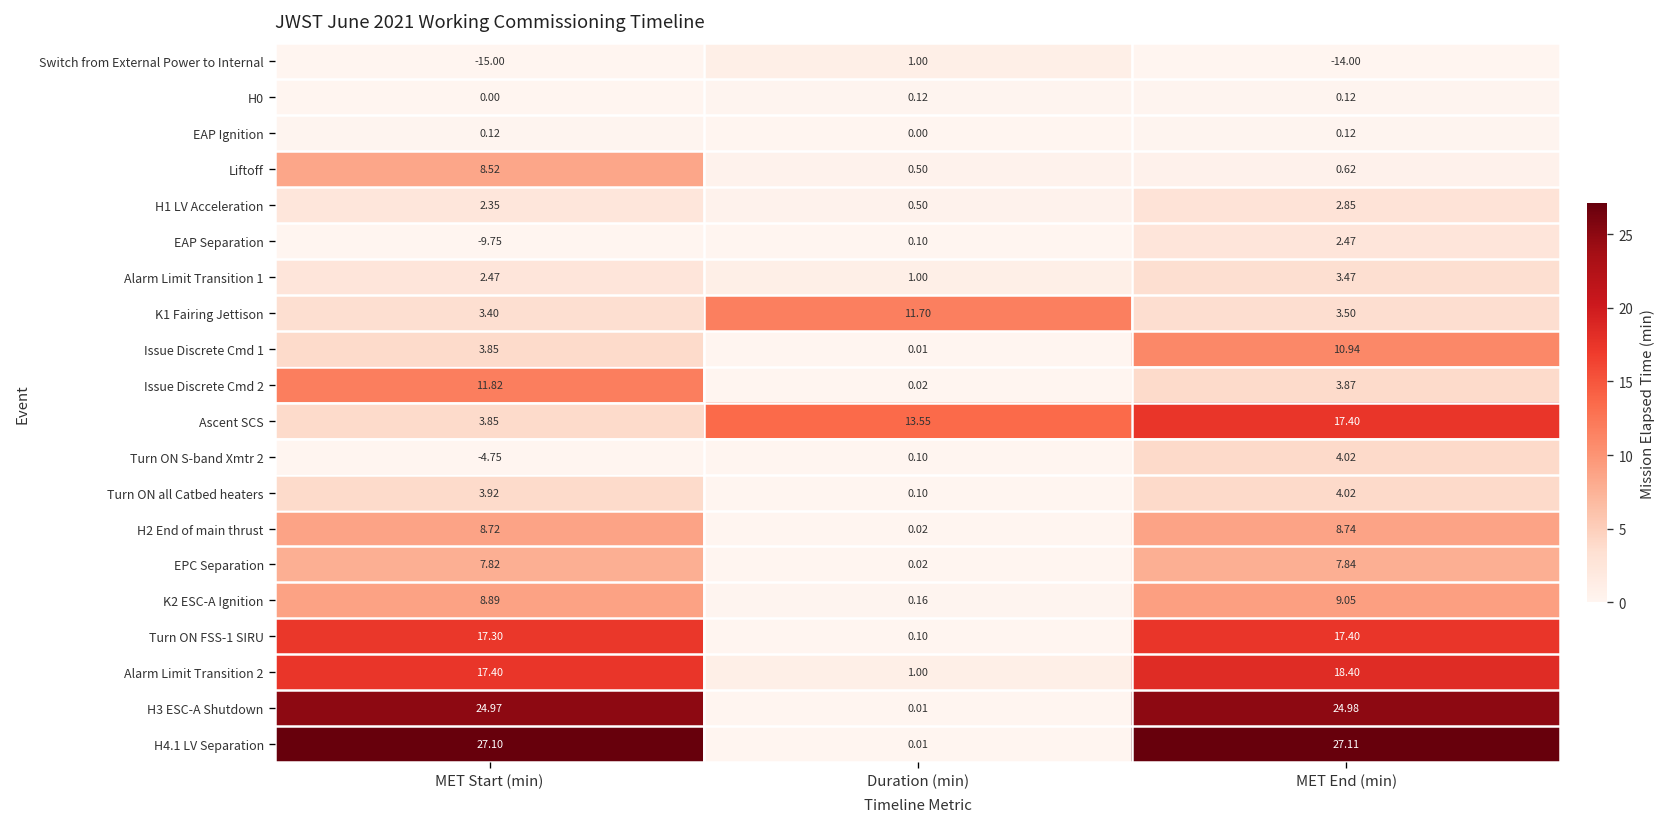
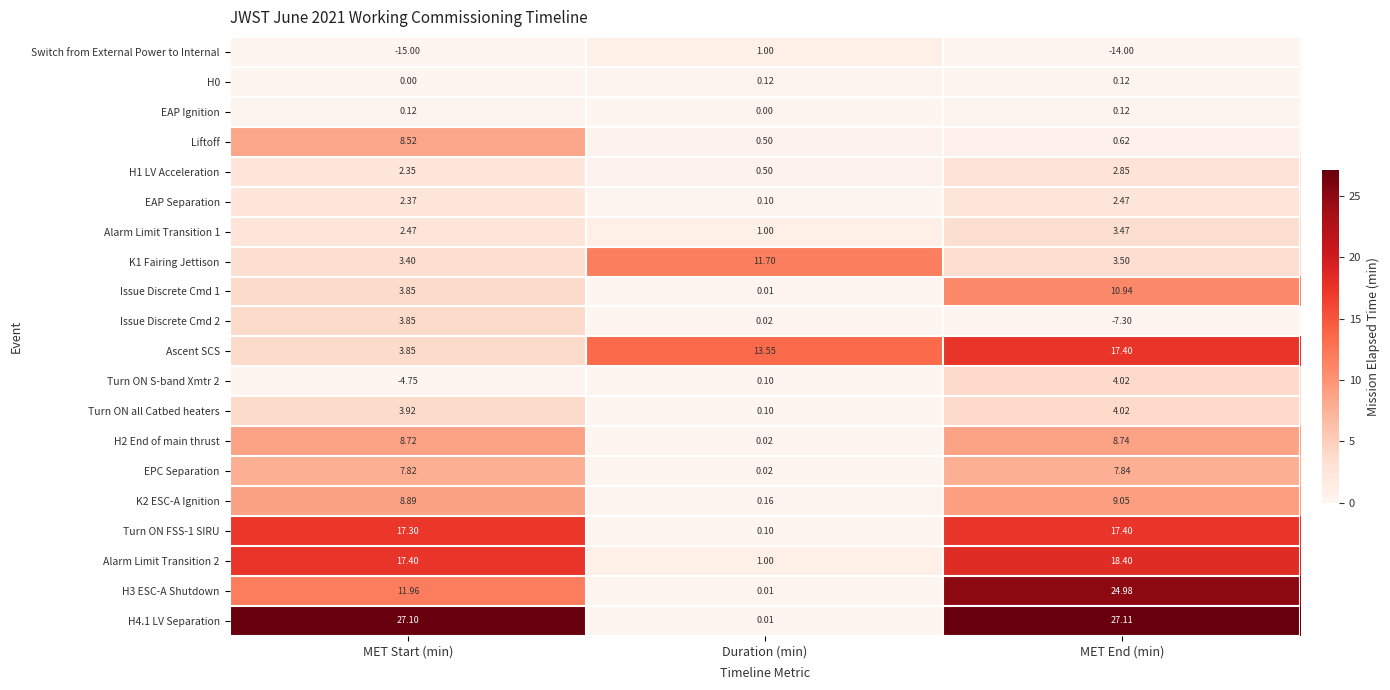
EAP Separation, MET Start (min): -9.75 -> 2.37
Issue Discrete Cmd 2, MET Start (min): 11.82 -> 3.85
Issue Discrete Cmd 2, MET End (min): 3.87 -> -7.30
H3 ESC-A Shutdown, MET Start (min): 24.97 -> 11.96
